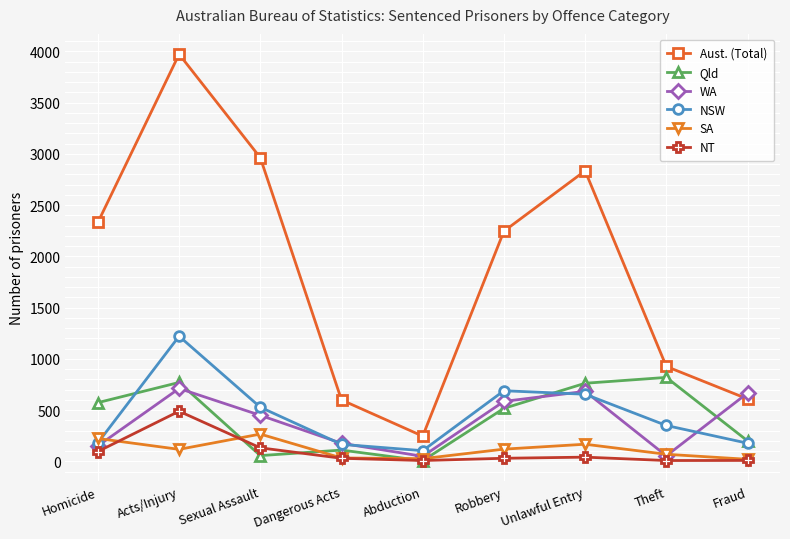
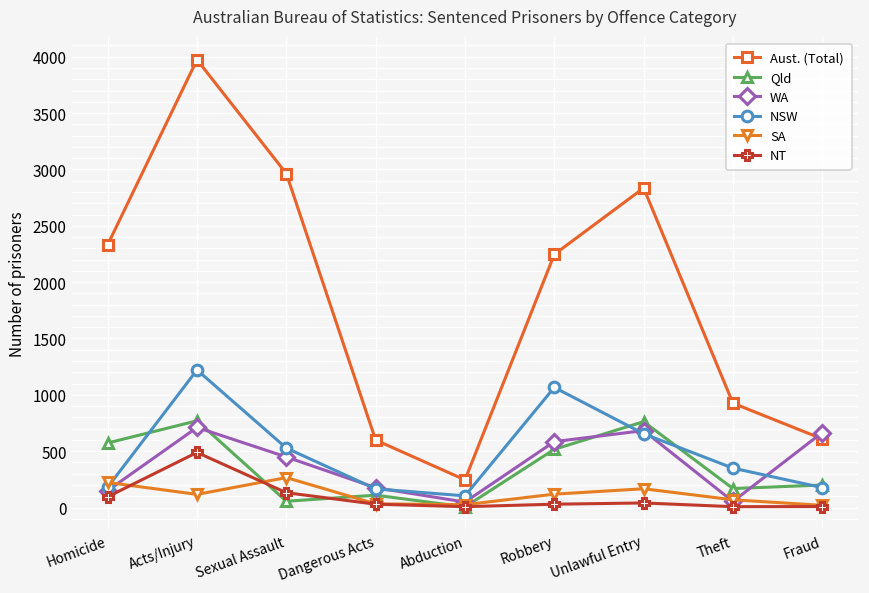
NSW, Robbery: 690 -> 1070
Qld, Theft: 820 -> 170
